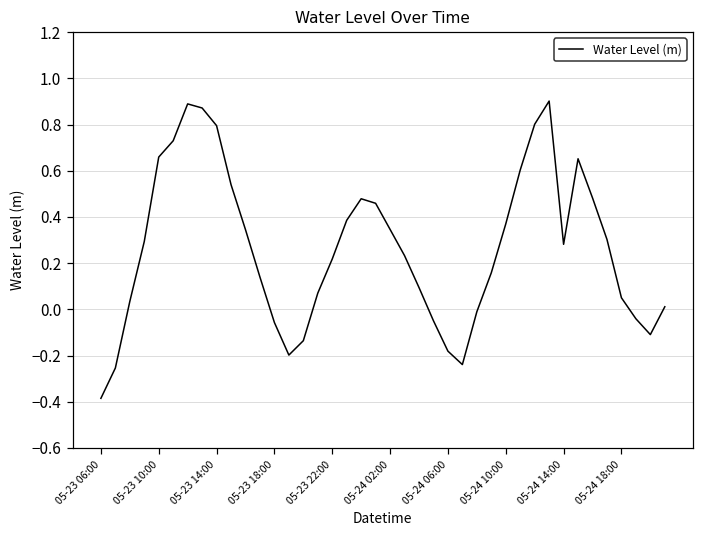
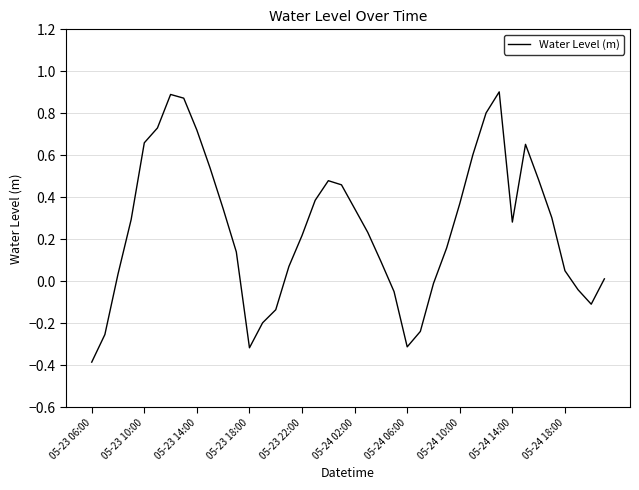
05-23 14:00: 0.80 -> 0.72
05-23 18:00: -0.06 -> -0.32
05-24 06:00: -0.18 -> -0.31
